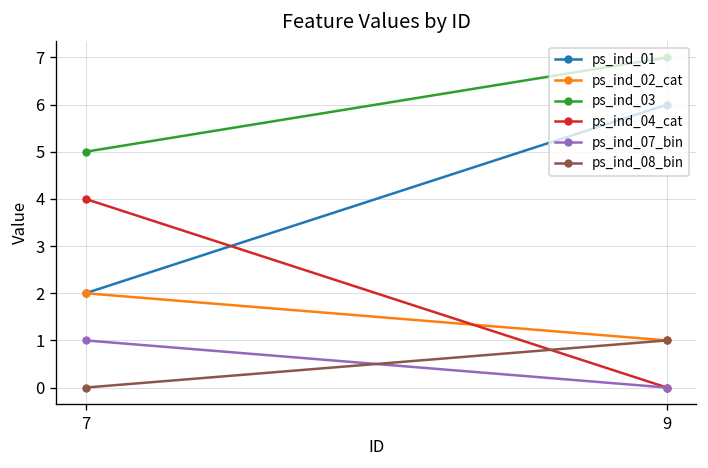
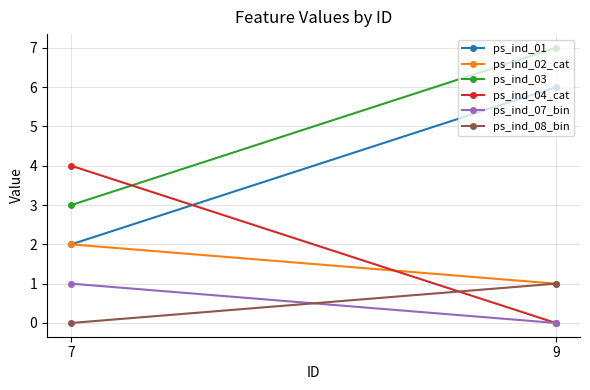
ps_ind_03, 7: 5 -> 3
